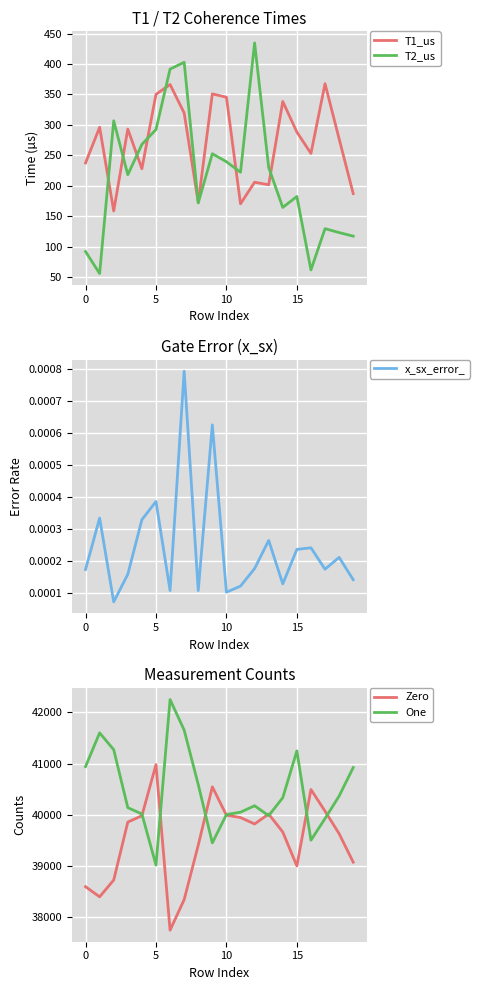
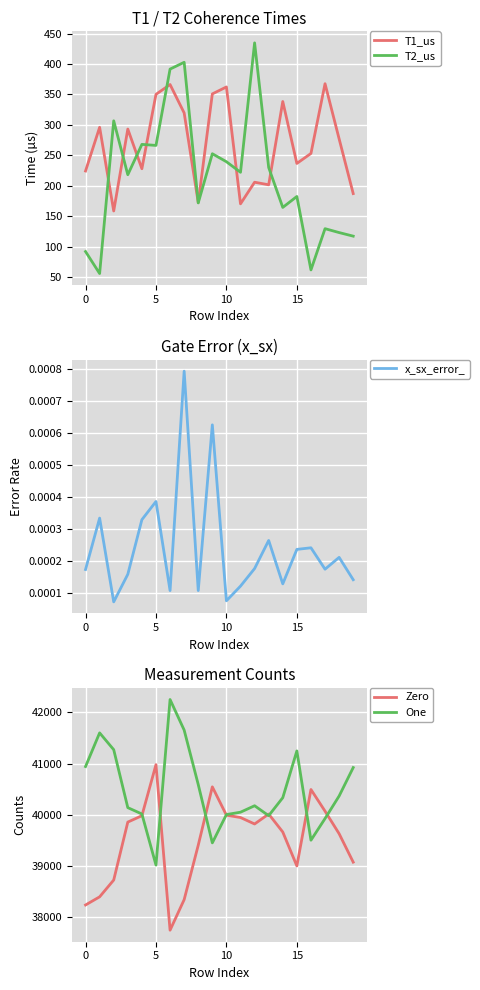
T1 / T2 Coherence Times, T1_us, 0: 240 -> 220
T1 / T2 Coherence Times, T2_us, 5: 290 -> 270
T1 / T2 Coherence Times, T1_us, 10: 350 -> 360
T1 / T2 Coherence Times, T1_us, 15: 290 -> 240
Gate Error (x_sx), 10: 0.00010 -> 0.00008
Measurement Counts, Zero, 0: 38600 -> 38200
